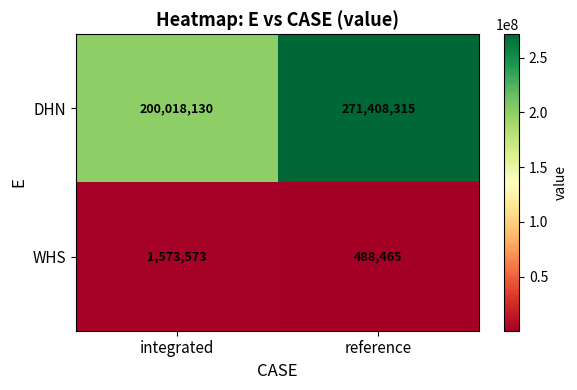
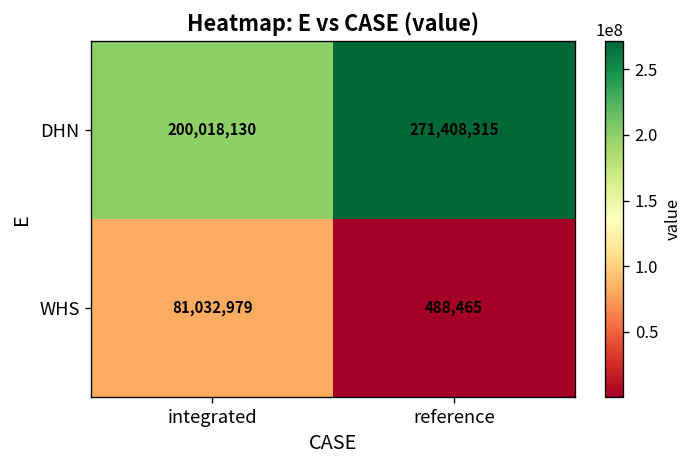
WHS, integrated: 1,573,573 -> 81,032,979
